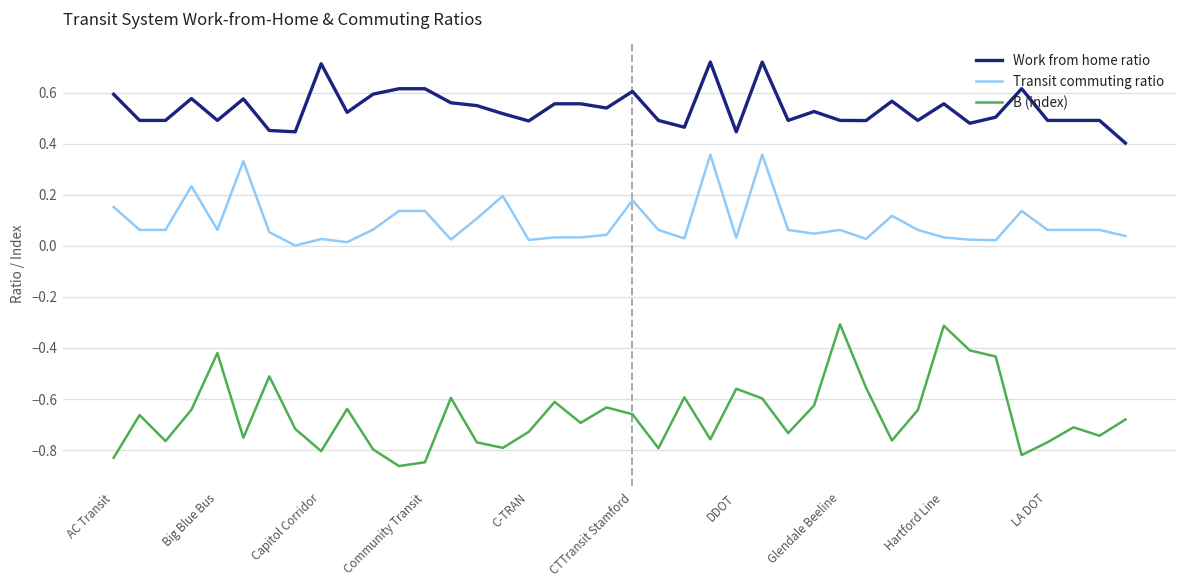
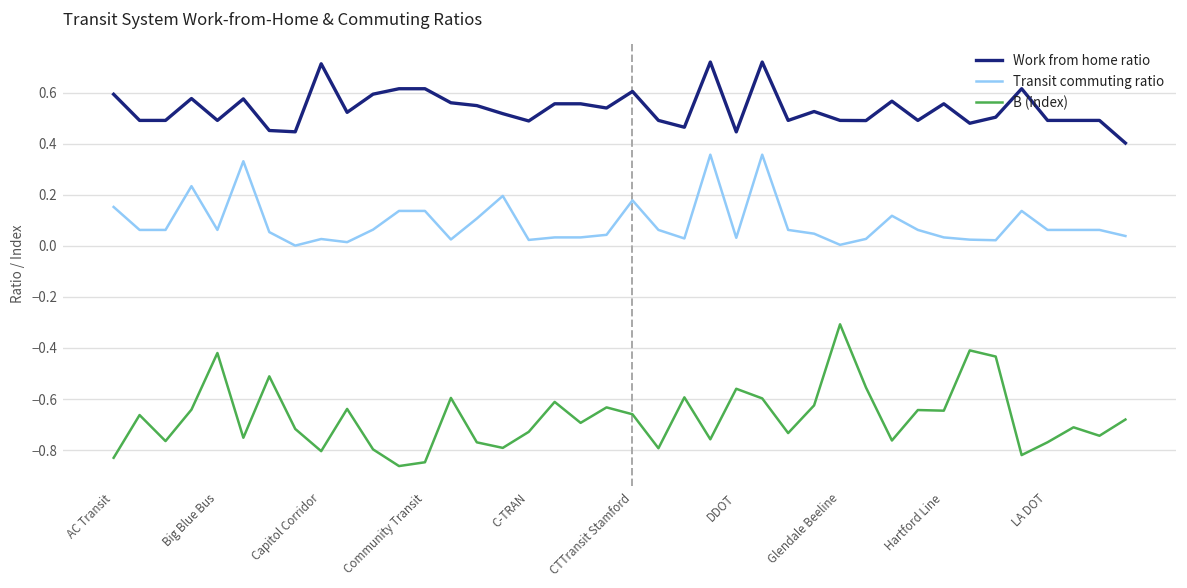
Transit commuting ratio, Glendale Beeline: 0.06 -> 0.00
B (index), Hartford Line: -0.31 -> -0.65
